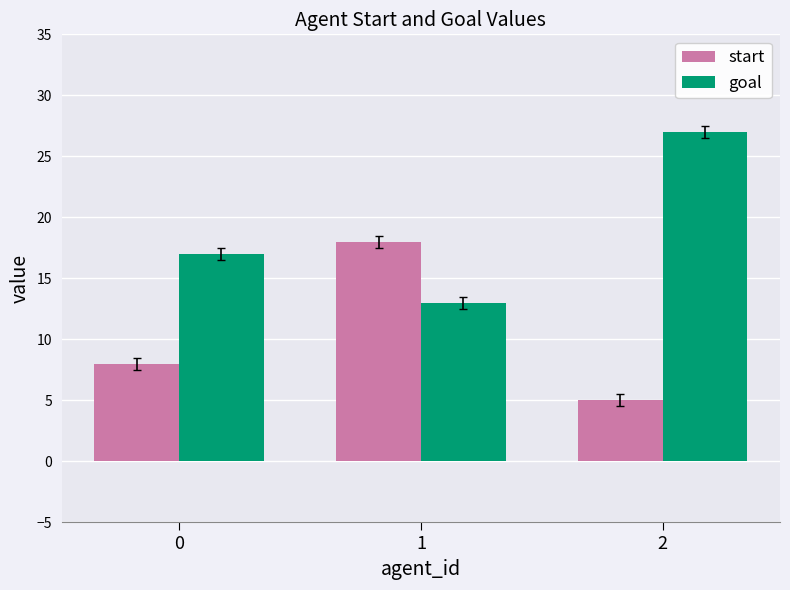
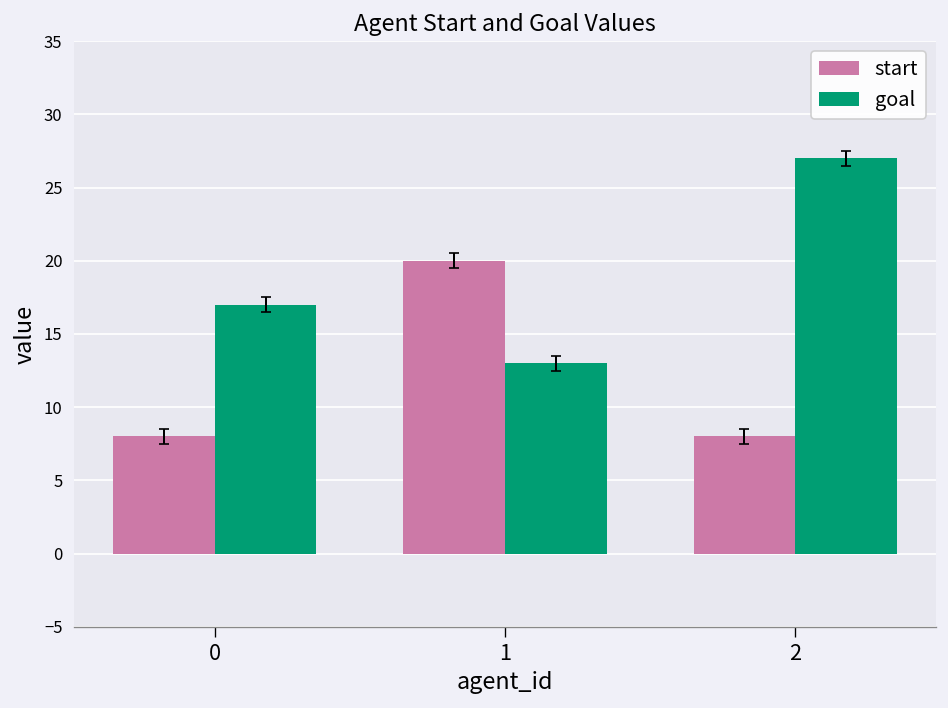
start, 1: 18 -> 20
start, 2: 5 -> 8
